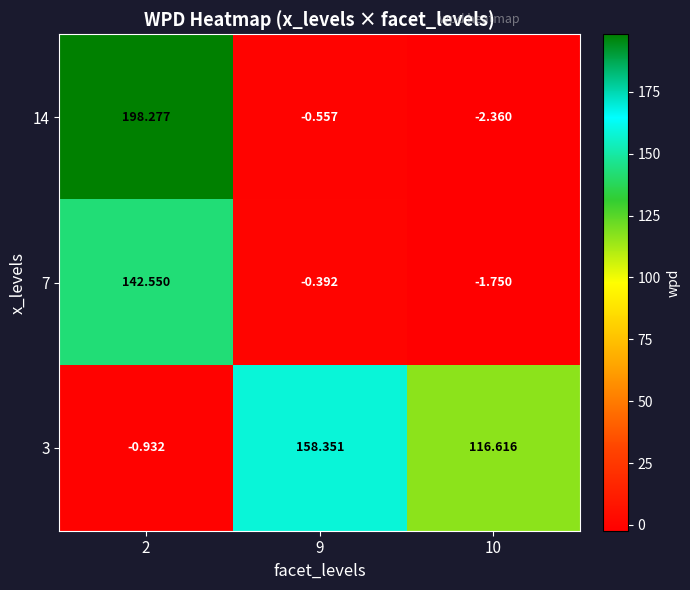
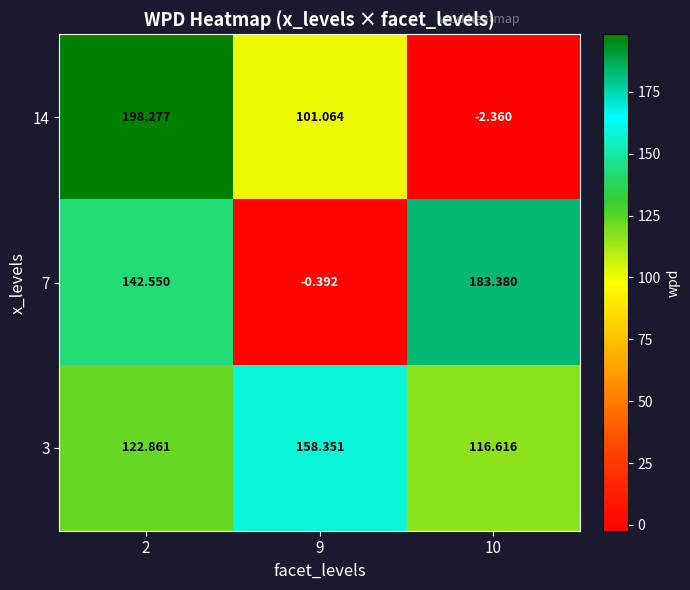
14, 9: -0.557 -> 101.064
7, 10: -1.750 -> 183.380
3, 2: -0.932 -> 122.861
